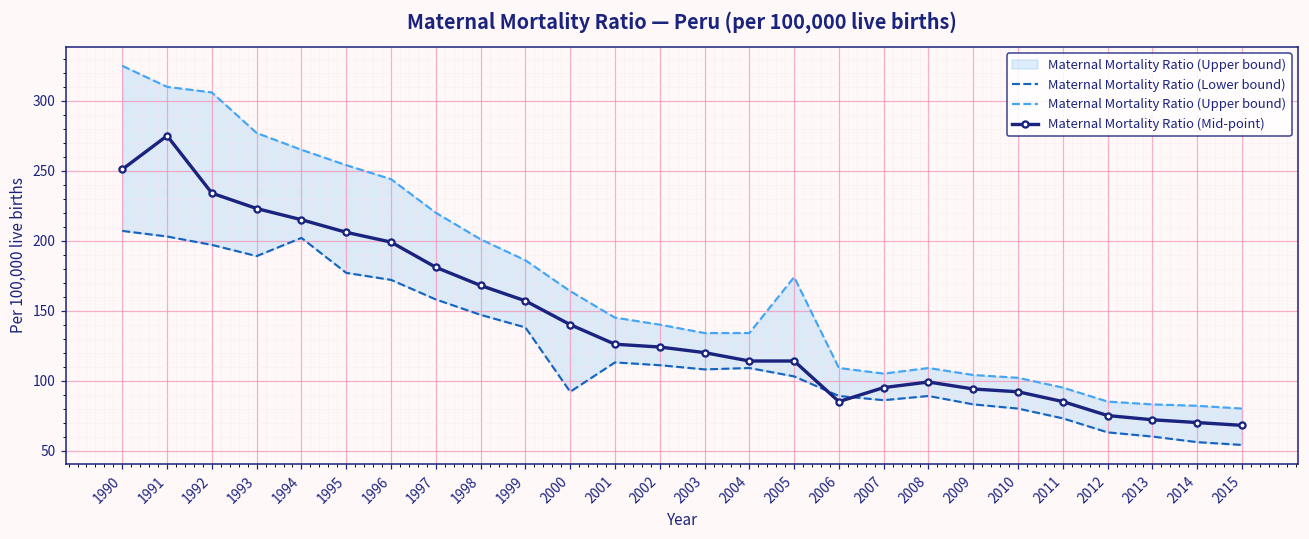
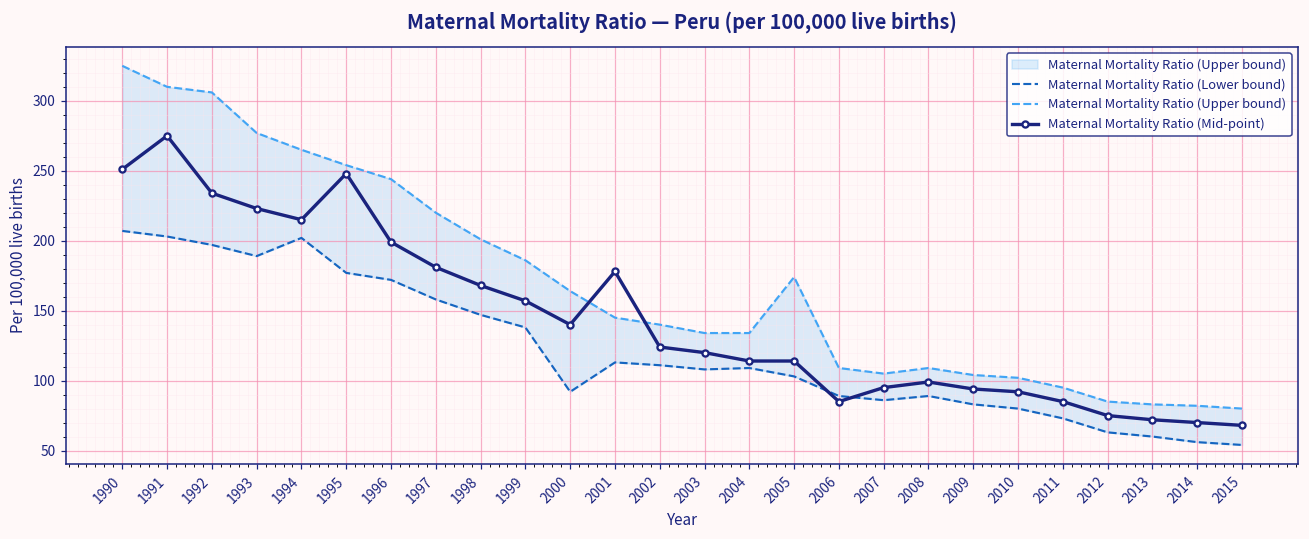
Maternal Mortality Ratio (Mid-point), 1995: 206 -> 248
Maternal Mortality Ratio (Mid-point), 2001: 126 -> 178
